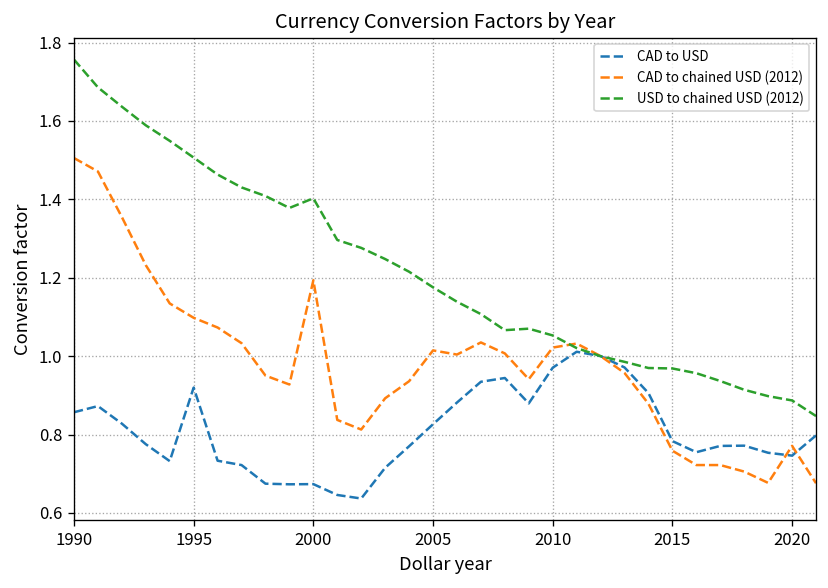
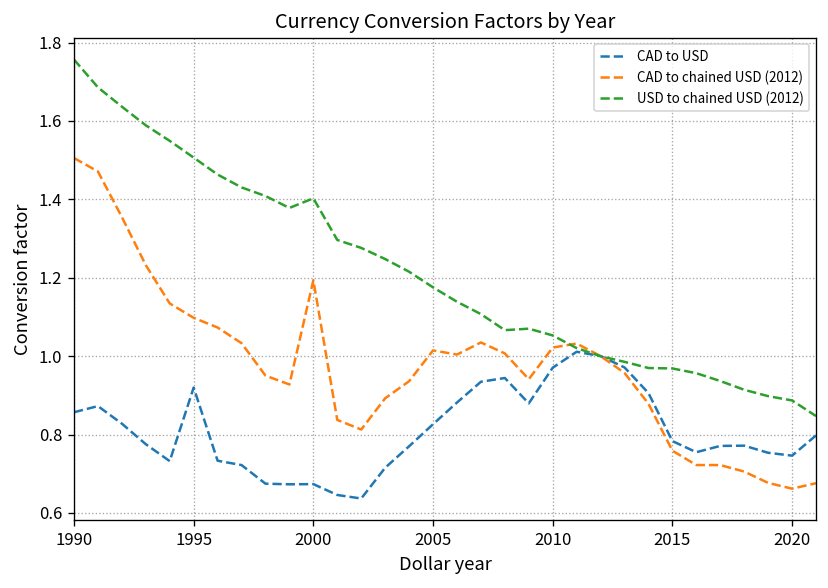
CAD to chained USD (2012), 2020: 0.77 -> 0.66
